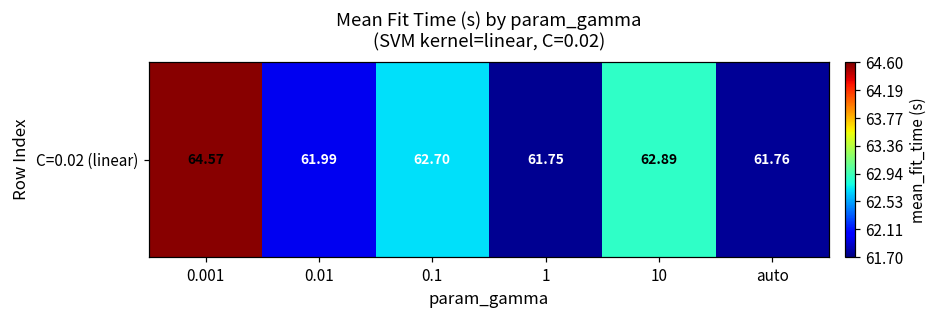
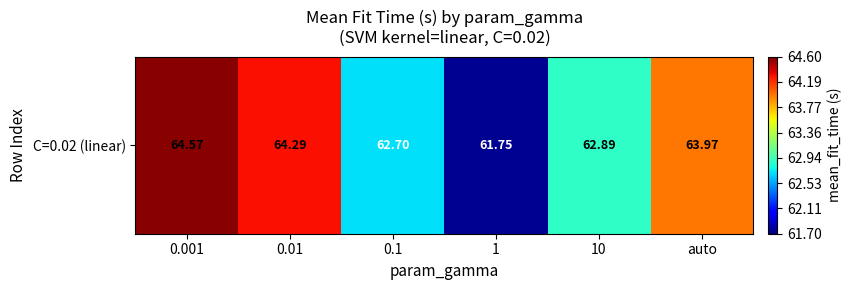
C=0.02 (linear), 0.01: 61.99 -> 64.29
C=0.02 (linear), auto: 61.76 -> 63.97
